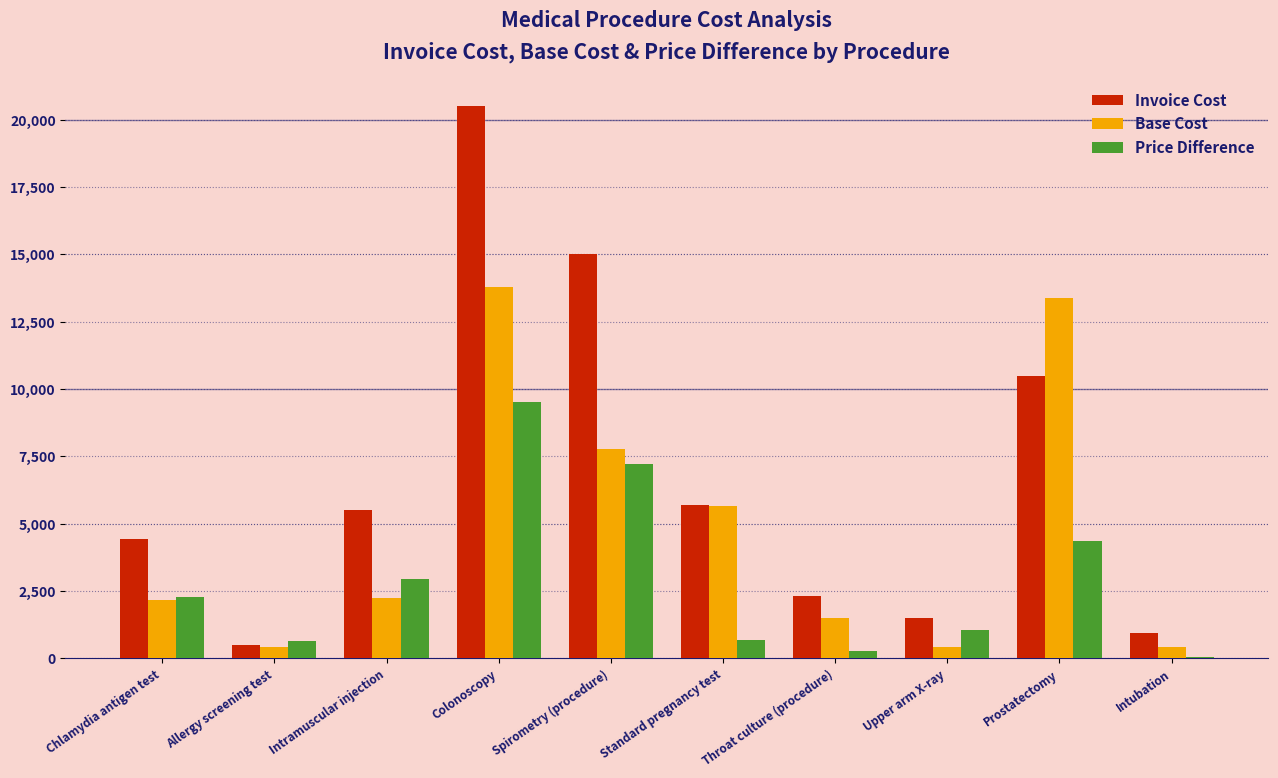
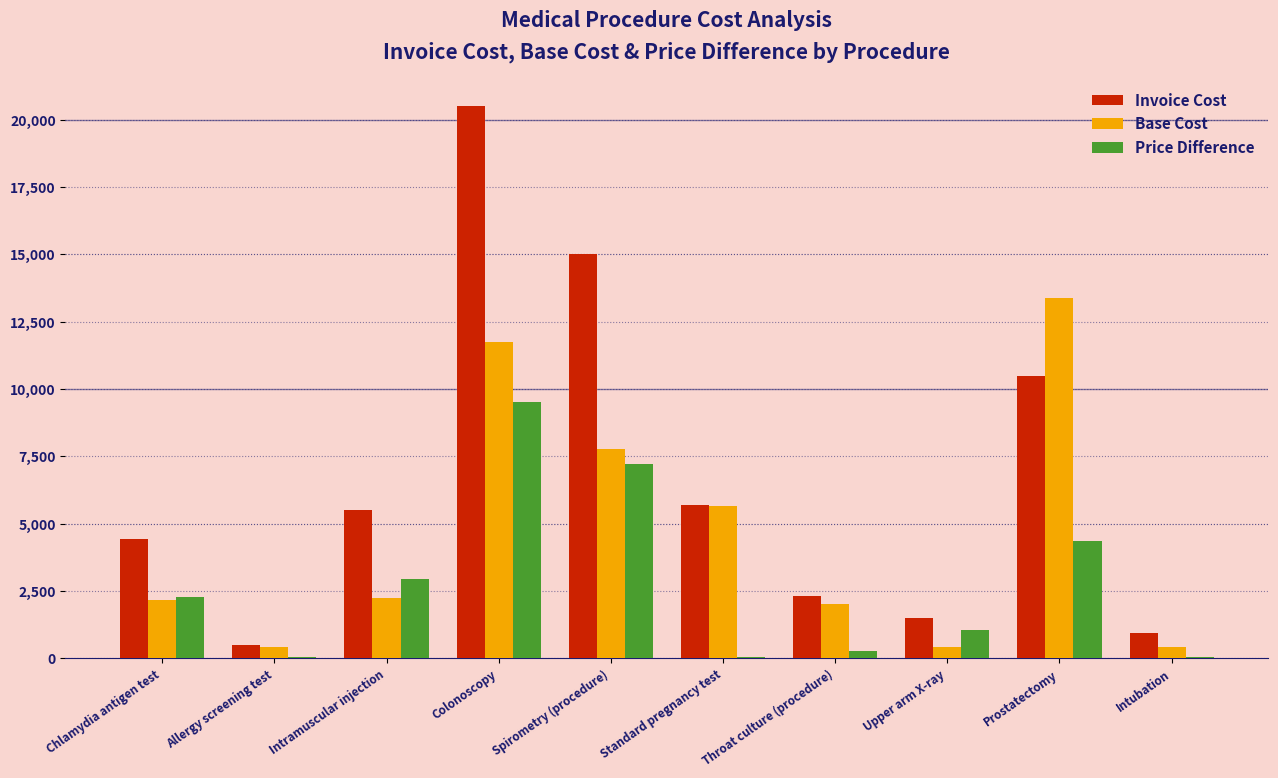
Price Difference, Allergy screening test: 700 -> 100
Base Cost, Colonoscopy: 13,800 -> 11,700
Price Difference, Standard pregnancy test: 700 -> 0
Base Cost, Throat culture (procedure): 1,500 -> 2,000
